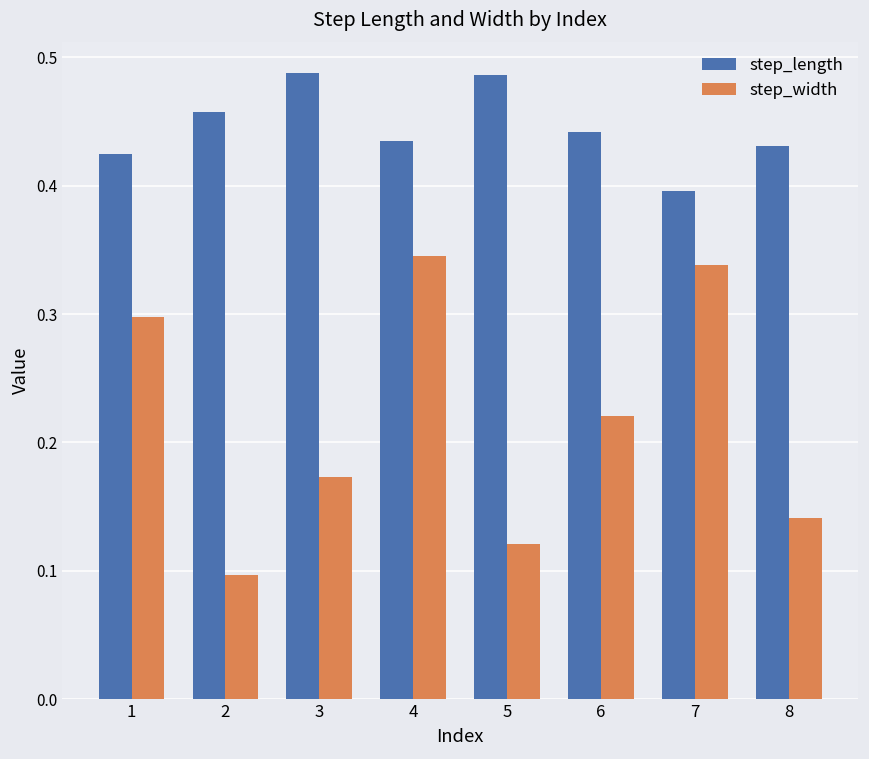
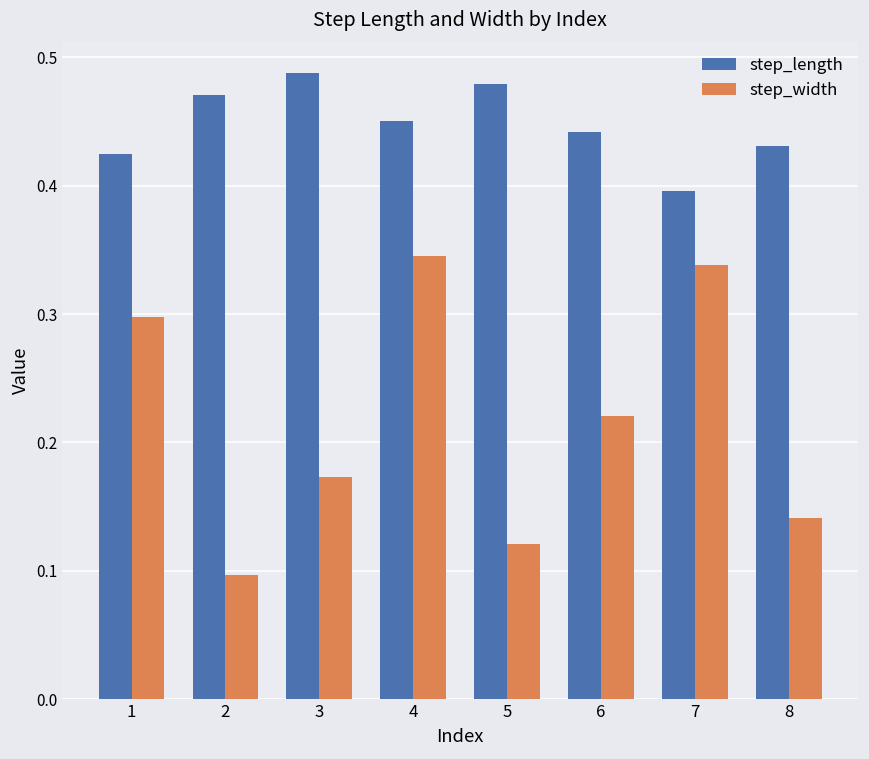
step_length, 2: 0.457 -> 0.470
step_length, 4: 0.435 -> 0.450
step_length, 5: 0.486 -> 0.479
